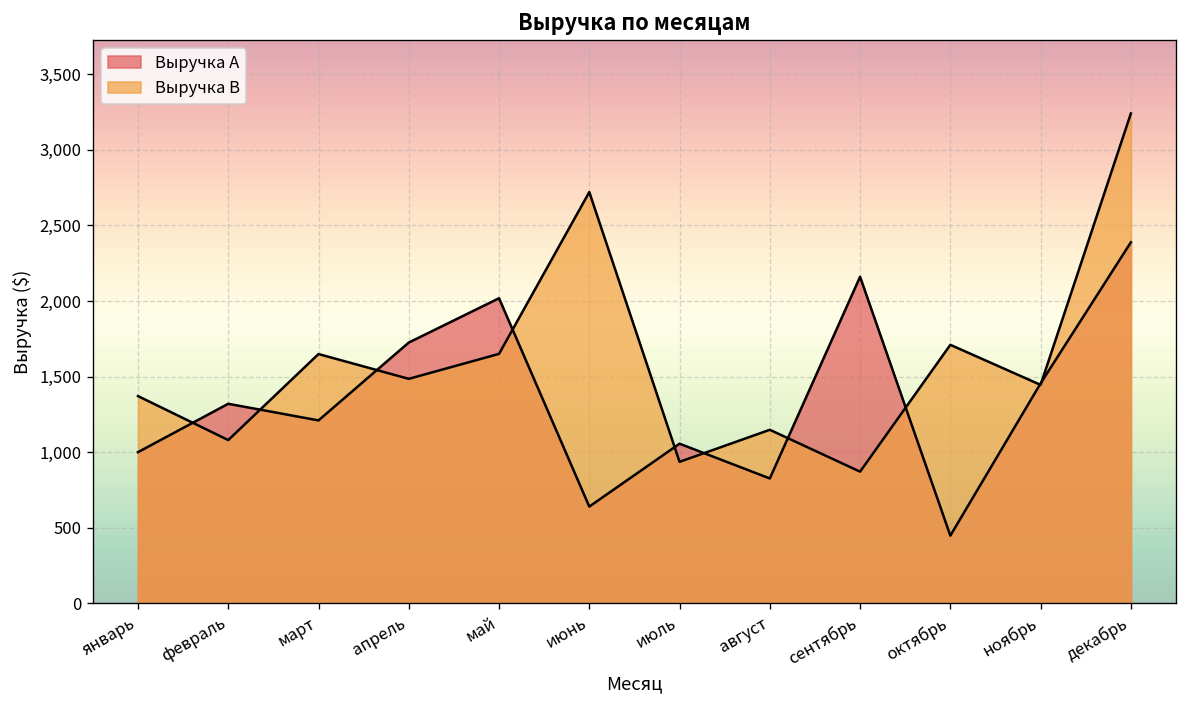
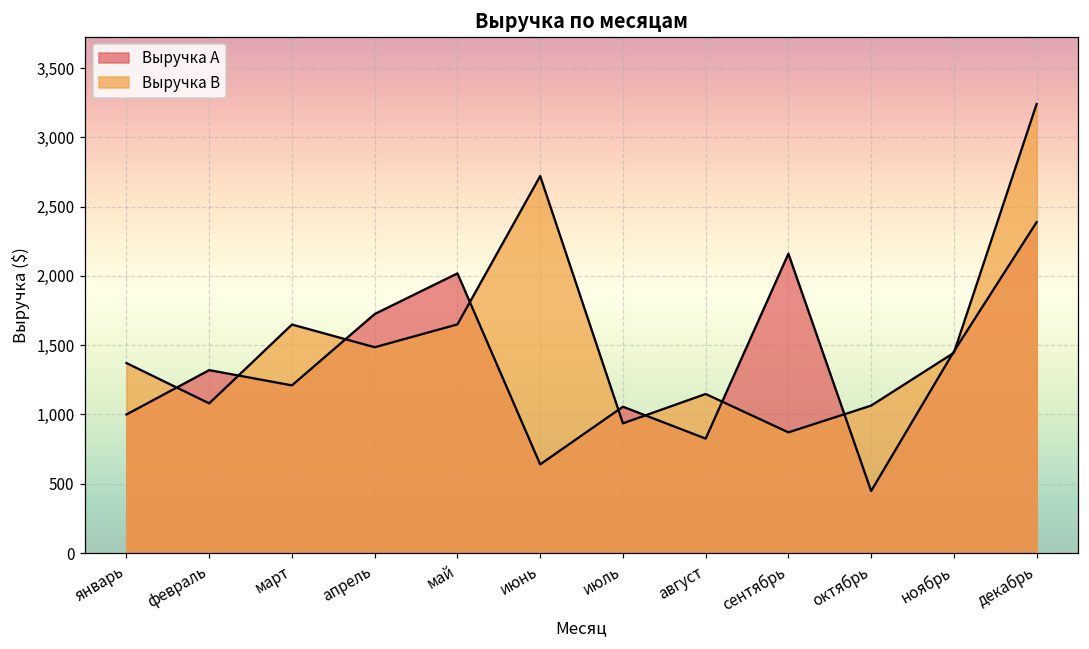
Выручка B, октябрь: 1,710 -> 1,060
